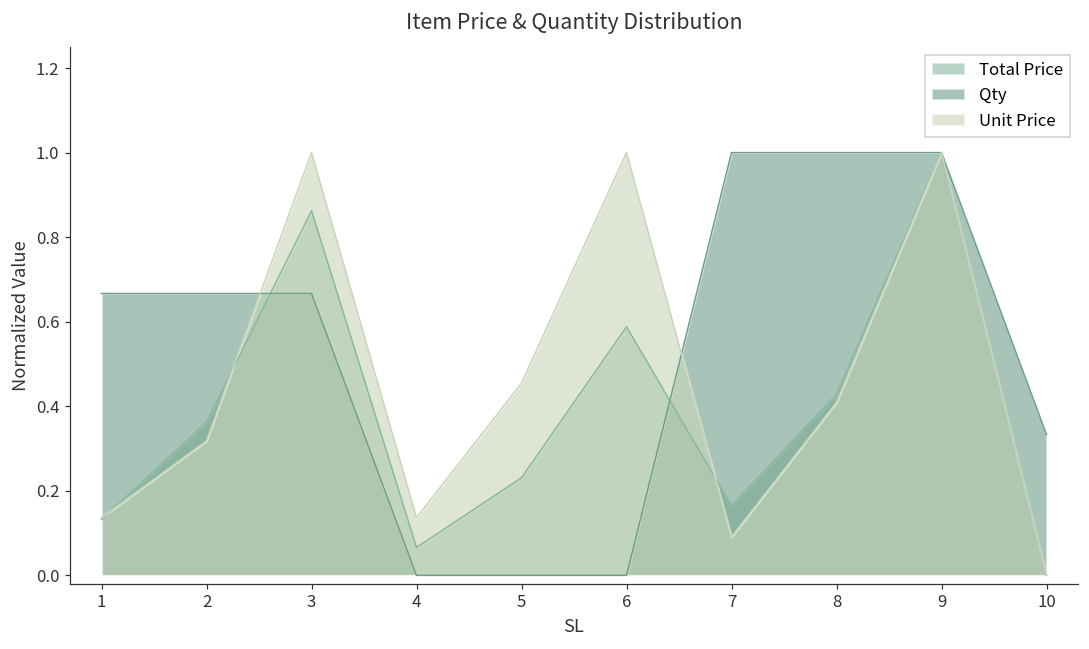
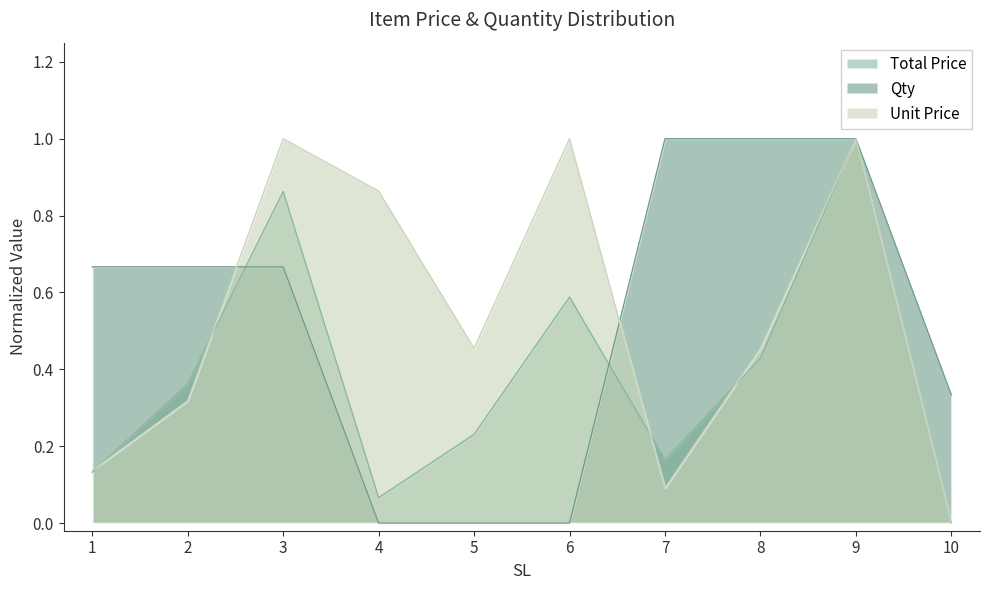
Unit Price, 4: 0.14 -> 0.86
Unit Price, 8: 0.41 -> 0.45
